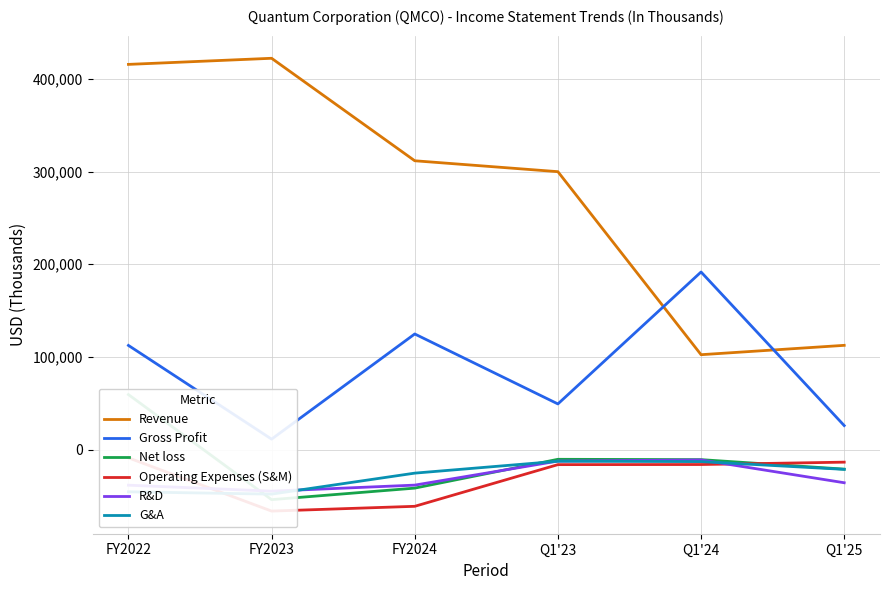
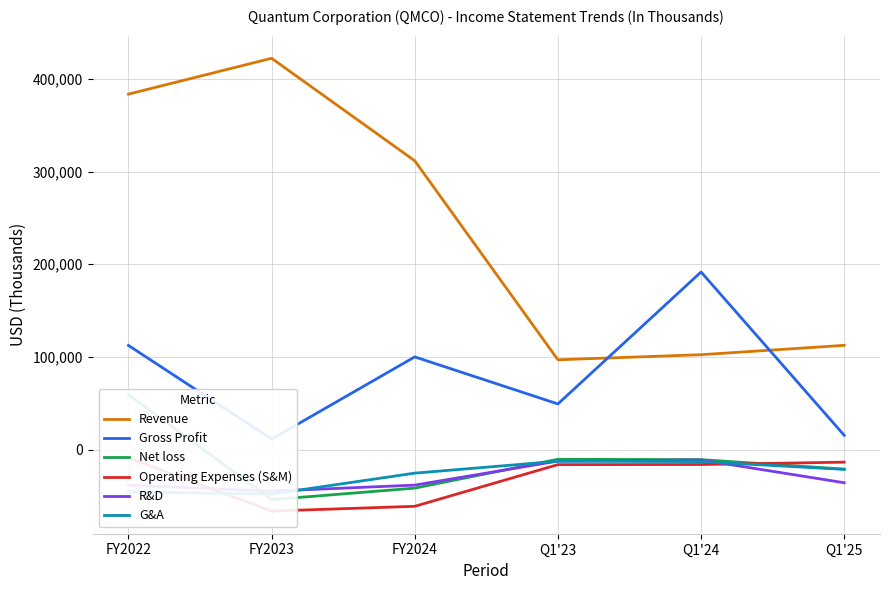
Revenue, FY2022: 420,000 -> 380,000
Gross Profit, FY2024: 120,000 -> 100,000
Revenue, Q1'23: 300,000 -> 100,000
Gross Profit, Q1'25: 30,000 -> 20,000
